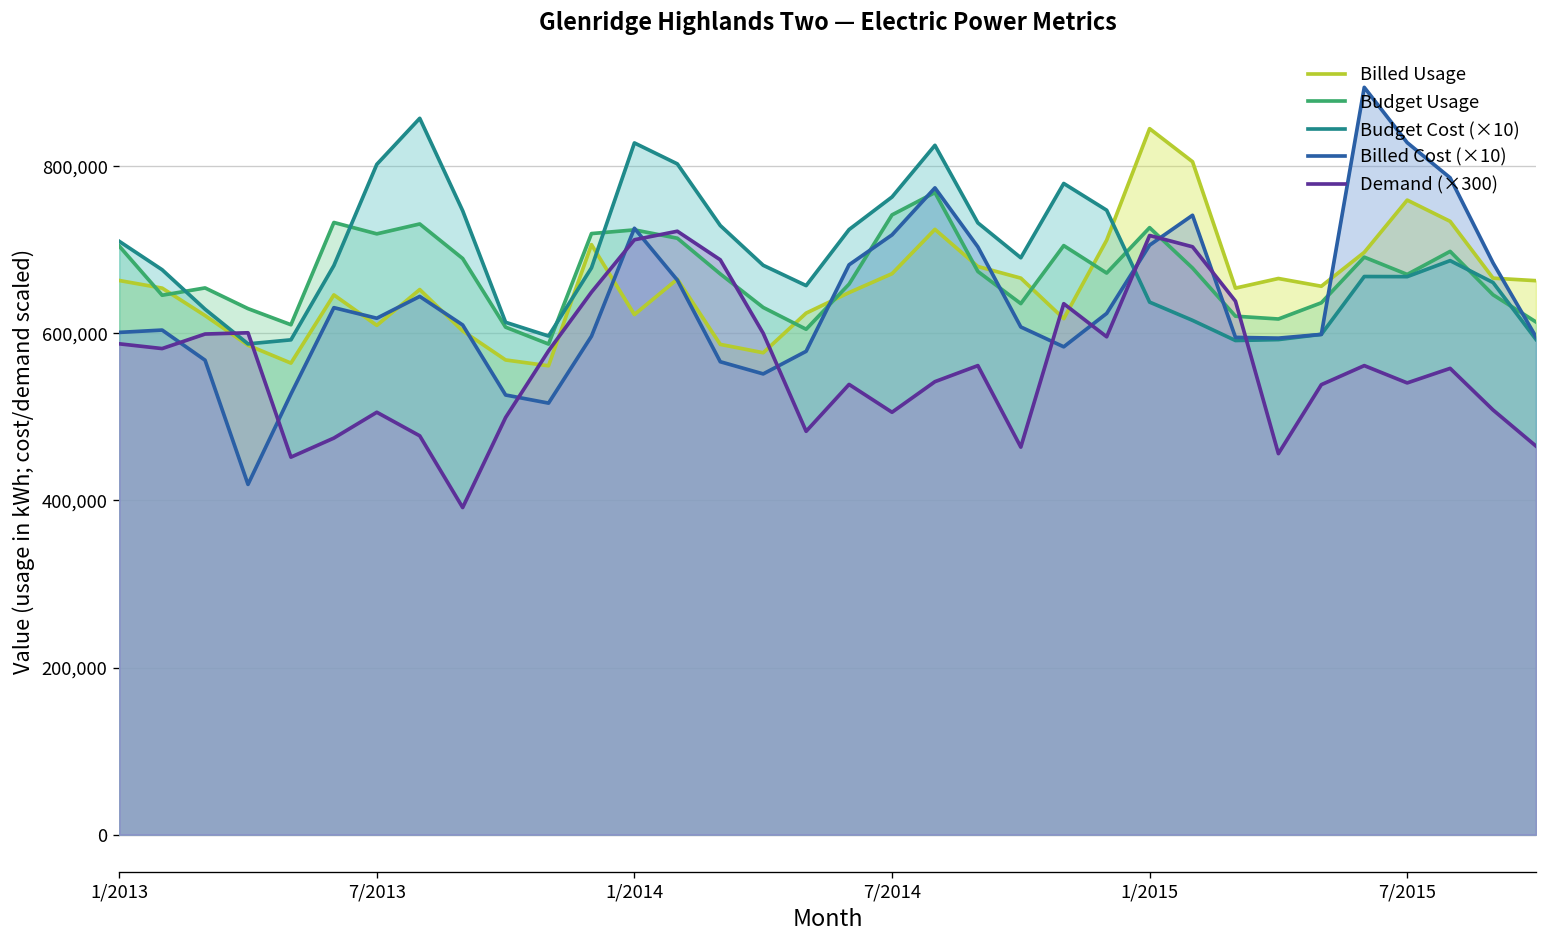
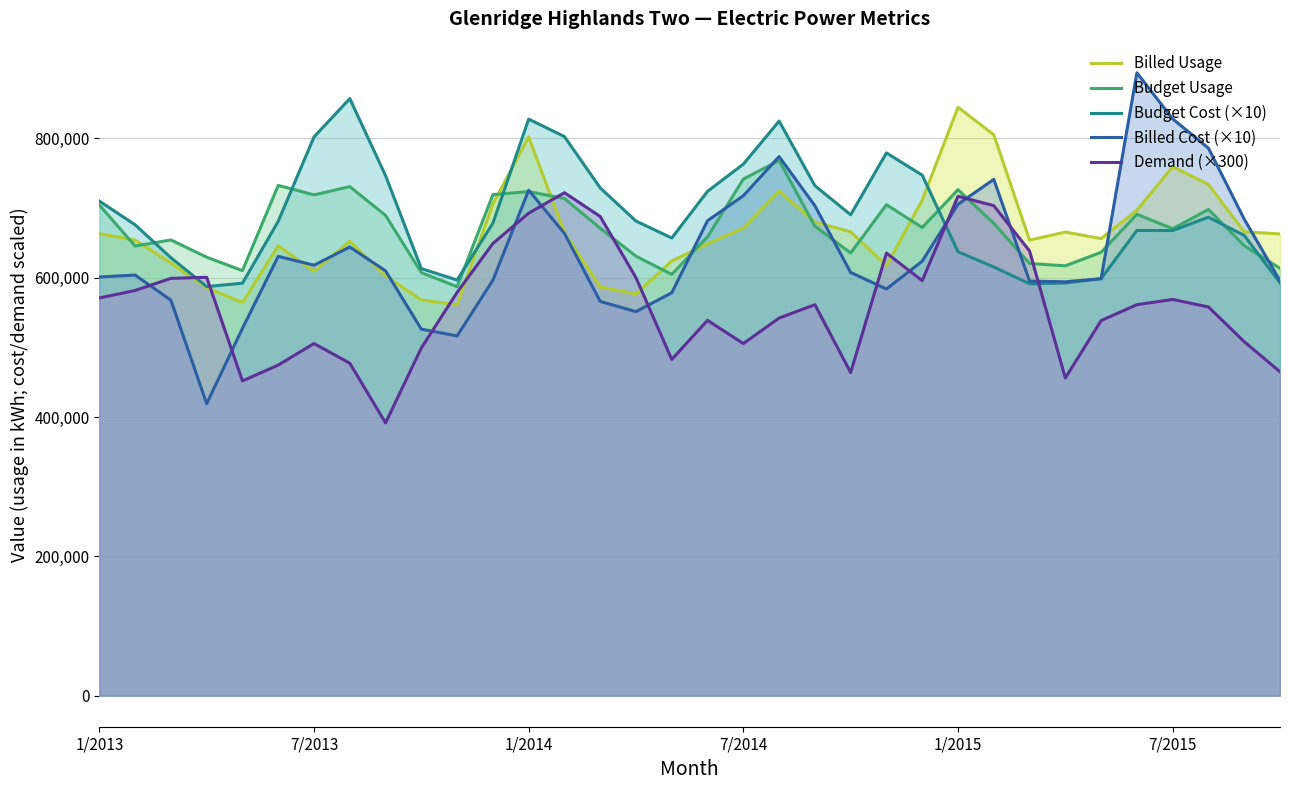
Demand (×300), 1/2013: 590,000 -> 570,000
Billed Usage, 1/2014: 620,000 -> 800,000
Demand (×300), 1/2014: 710,000 -> 690,000
Demand (×300), 7/2015: 540,000 -> 570,000
